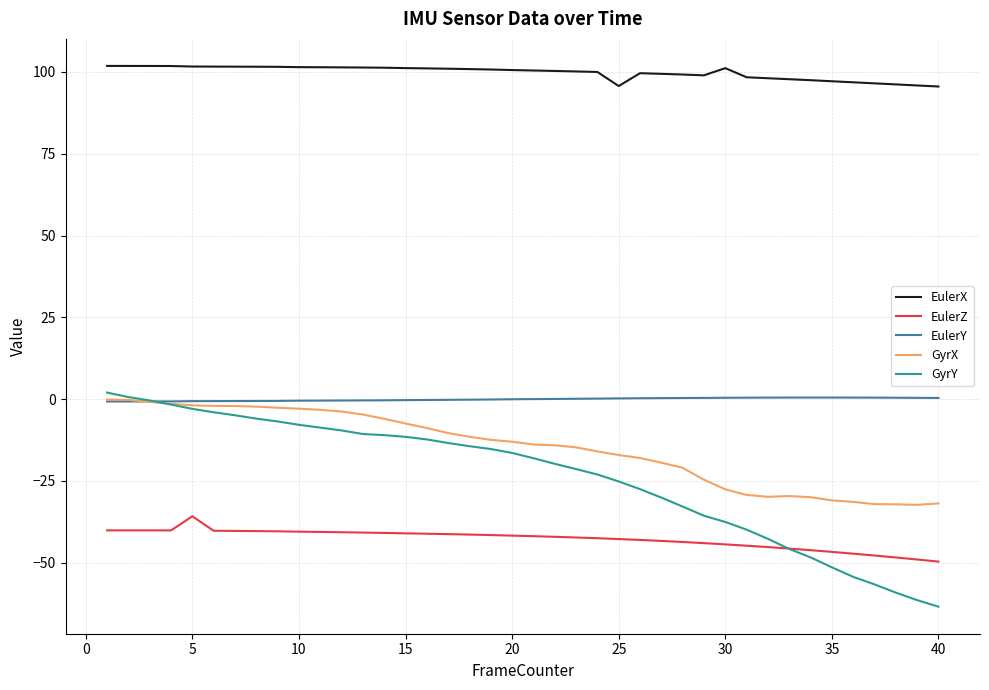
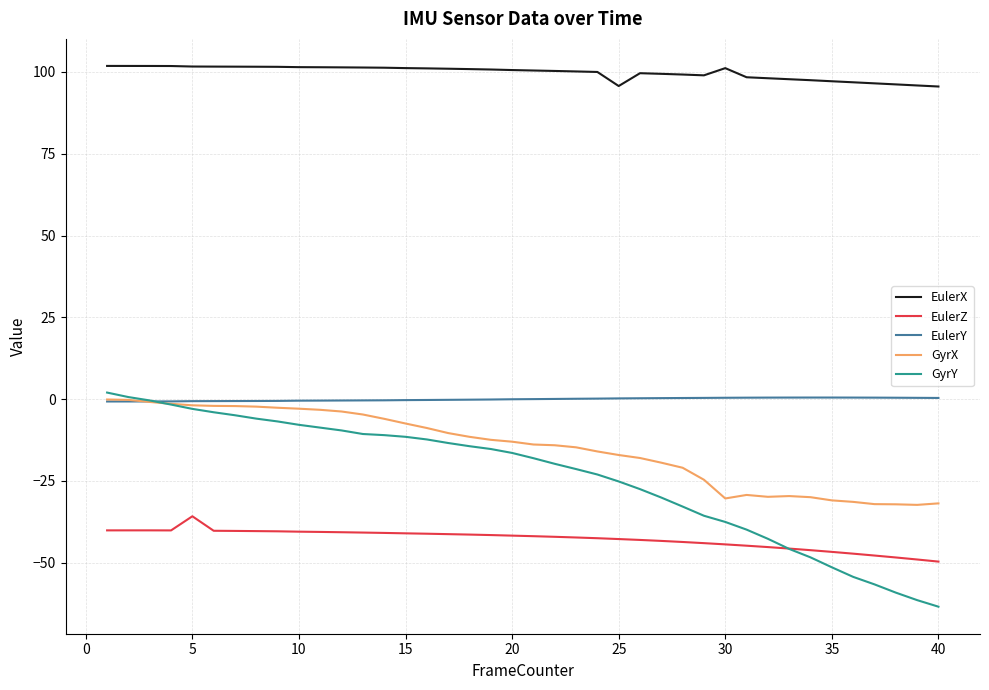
GyrX, 30: -28 -> -30
